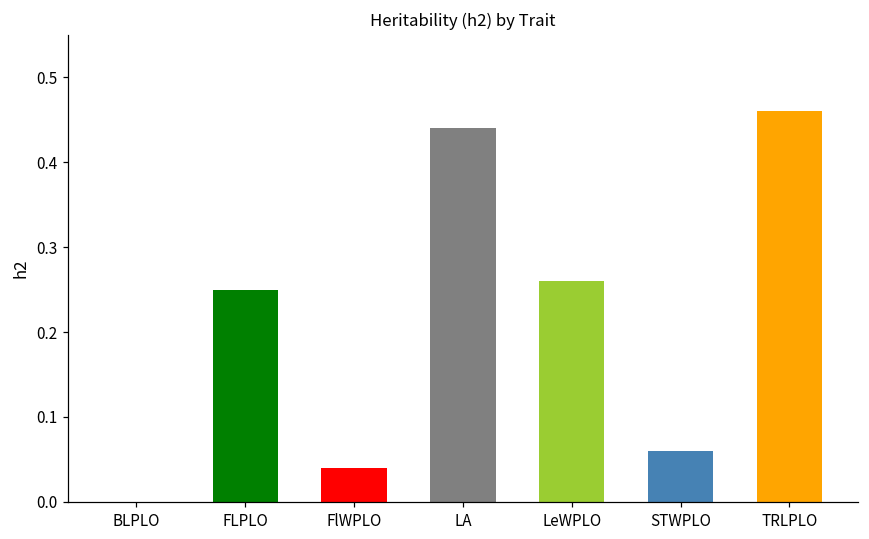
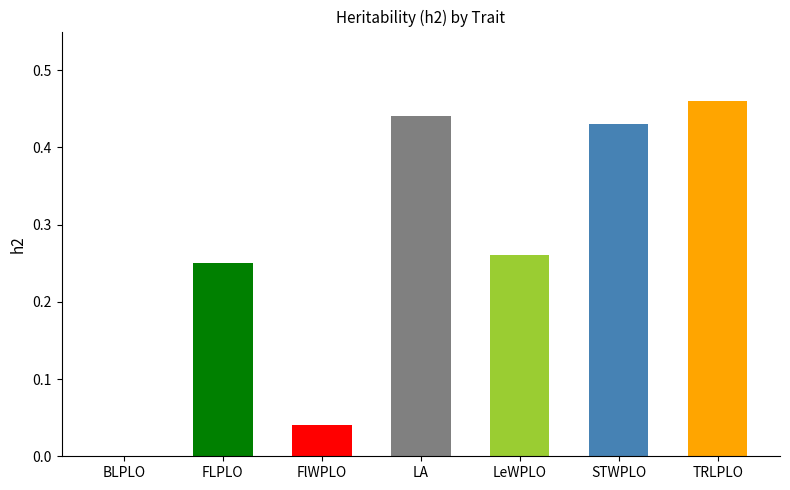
STWPLO: 0.06 -> 0.43
